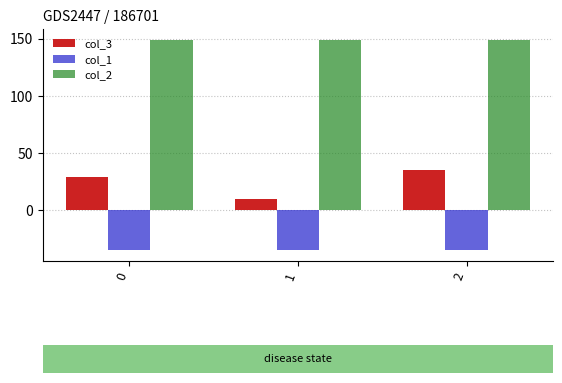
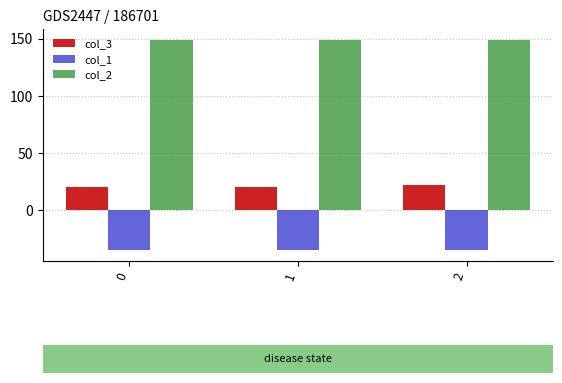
col_3, 0: 29 -> 20
col_3, 1: 9 -> 20
col_3, 2: 35 -> 21
